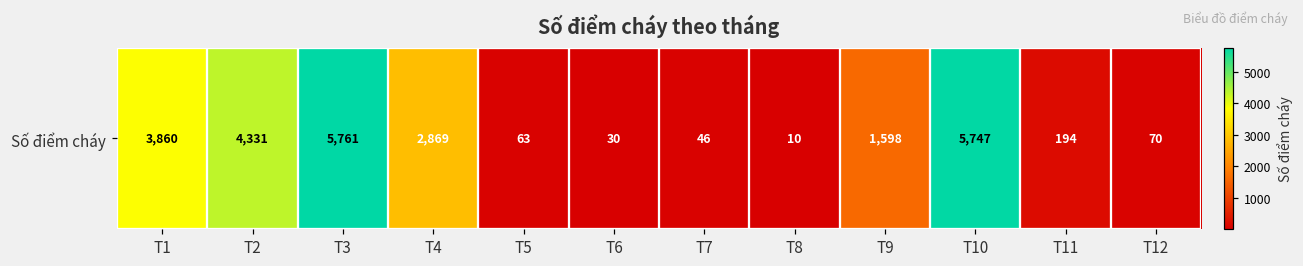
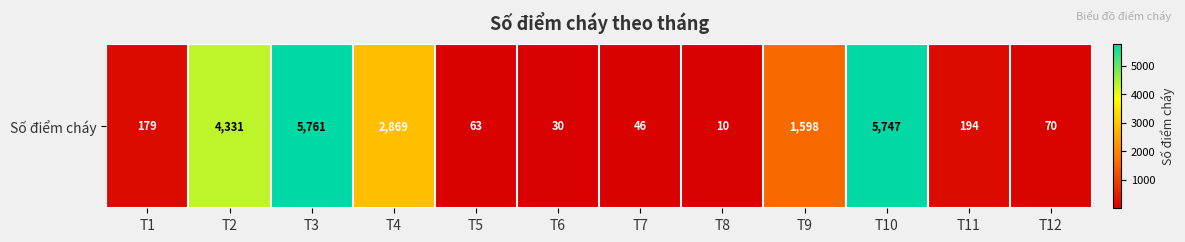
Số điểm cháy, T1: 3,860 -> 179
